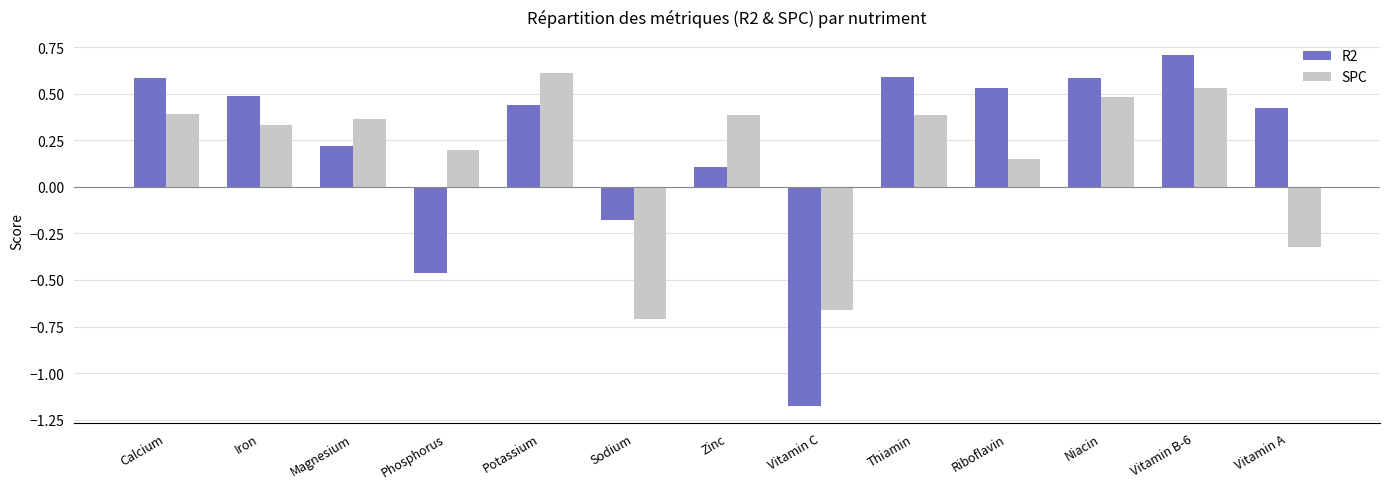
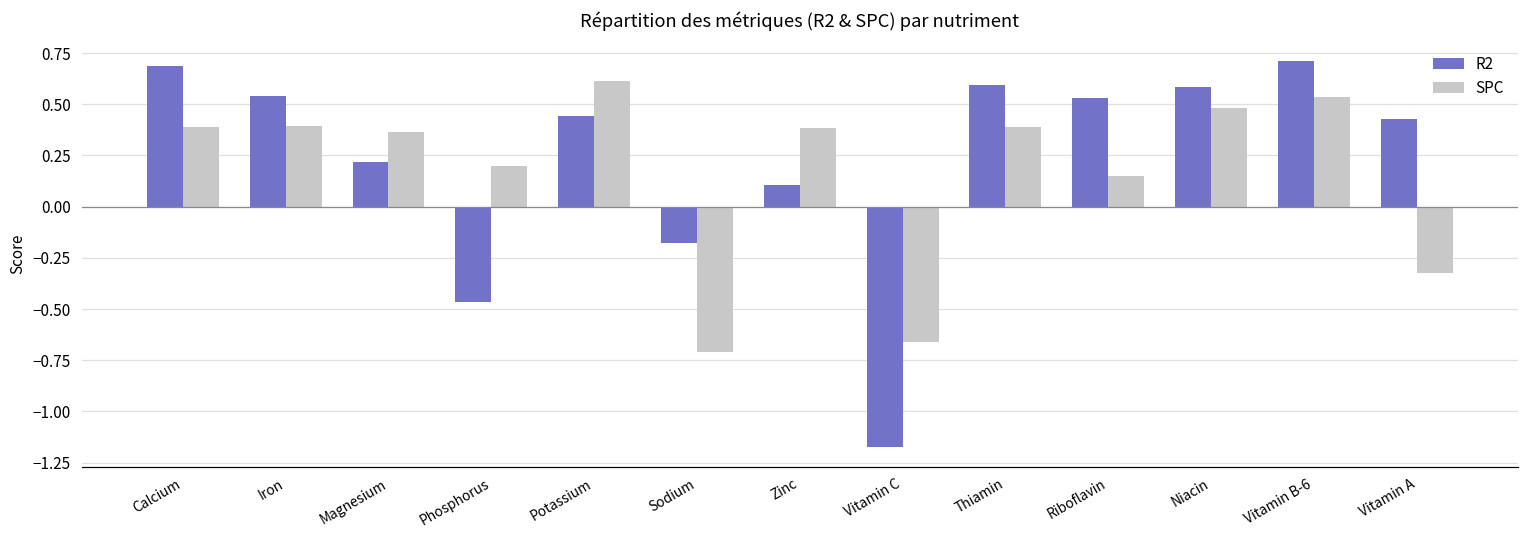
R2, Calcium: 0.58 -> 0.69
R2, Iron: 0.49 -> 0.54
SPC, Iron: 0.33 -> 0.39
